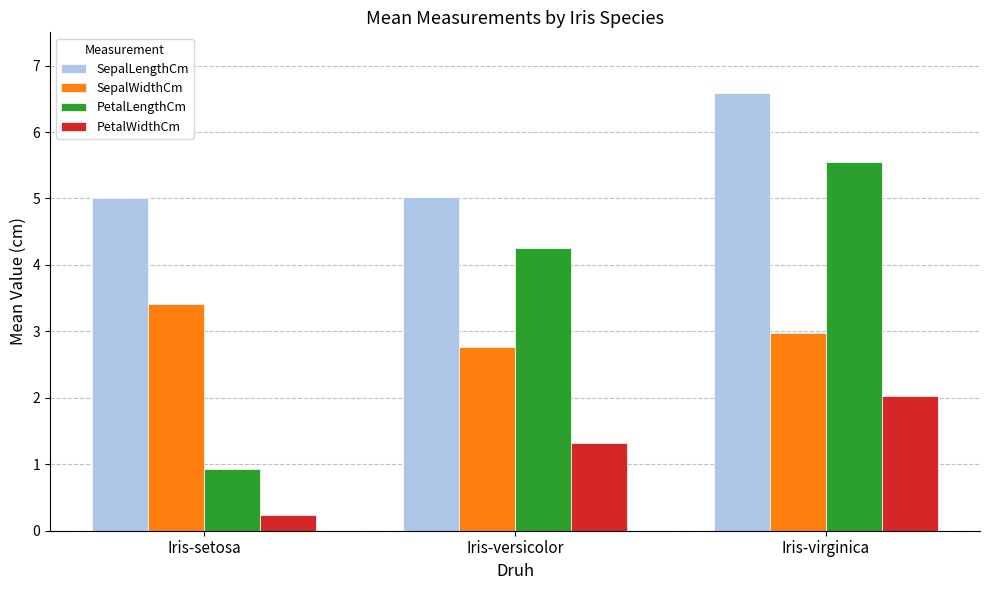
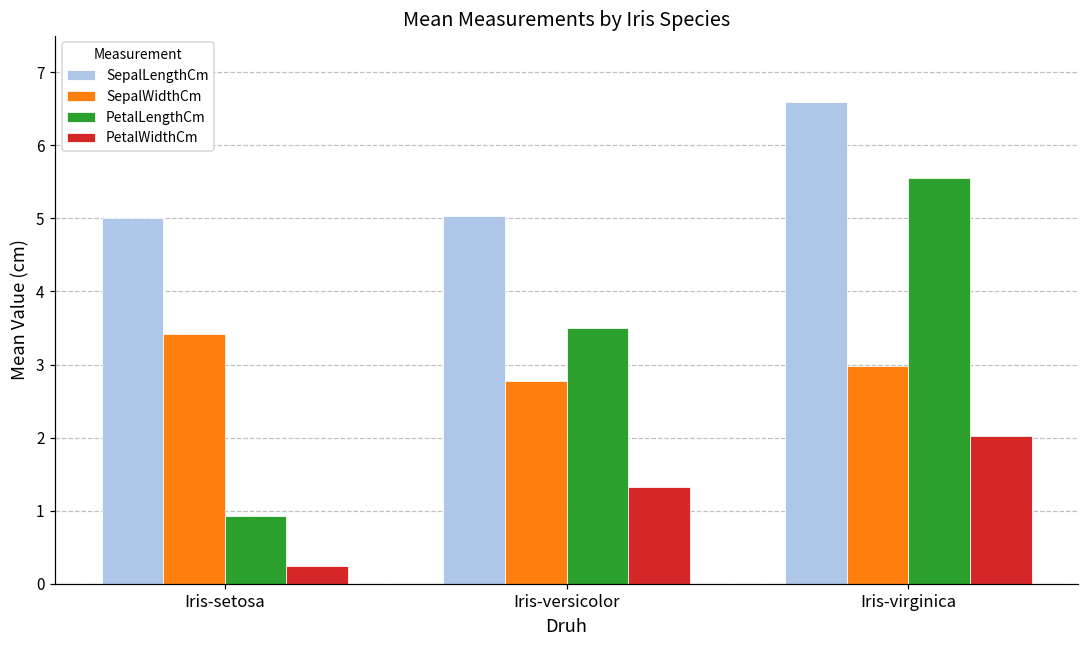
PetalLengthCm, Iris-versicolor: 4.3 -> 3.5
